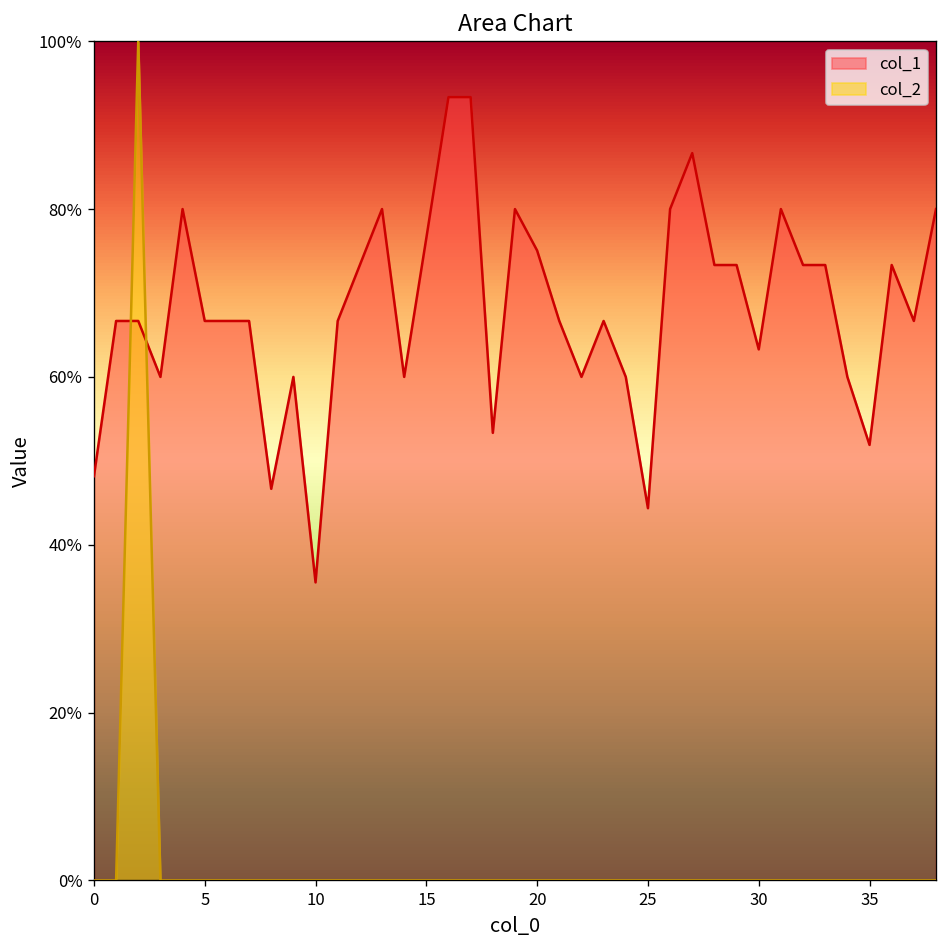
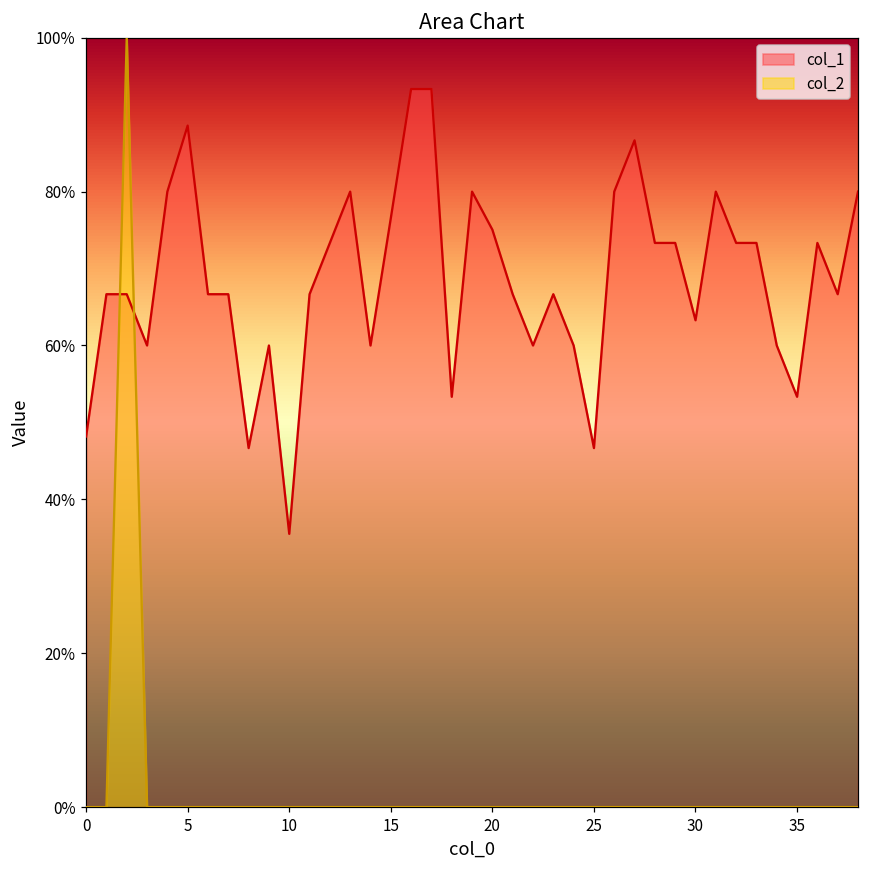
col_1, 5: 67% -> 89%
col_1, 25: 44% -> 47%
col_1, 35: 52% -> 53%
